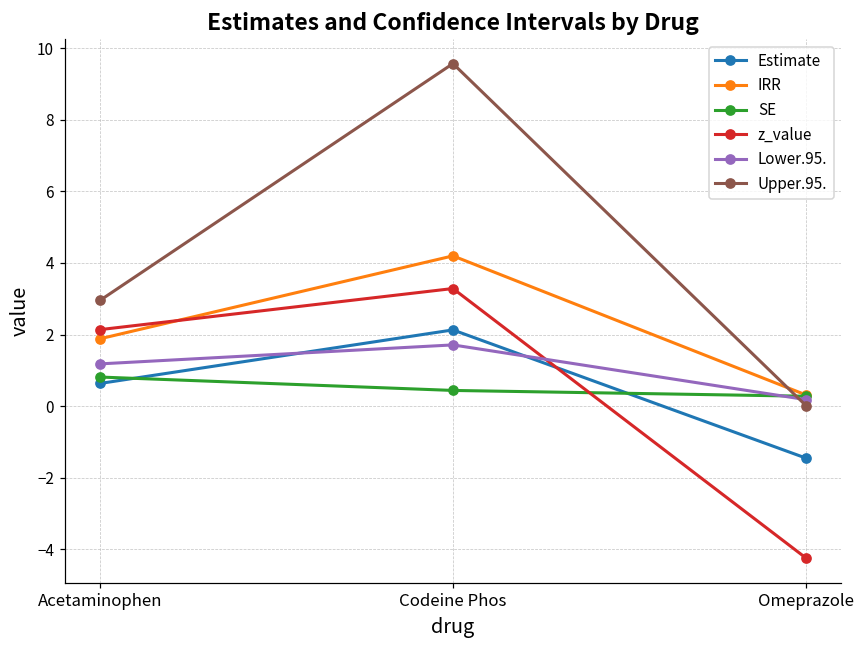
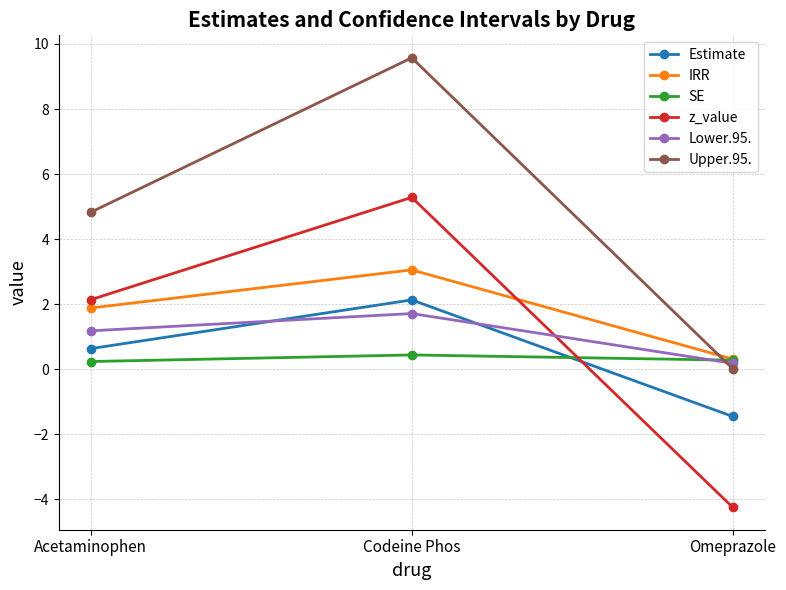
SE, Acetaminophen: 0.8 -> 0.2
Upper.95., Acetaminophen: 3.0 -> 4.8
IRR, Codeine Phos: 4.2 -> 3.1
z_value, Codeine Phos: 3.3 -> 5.3
